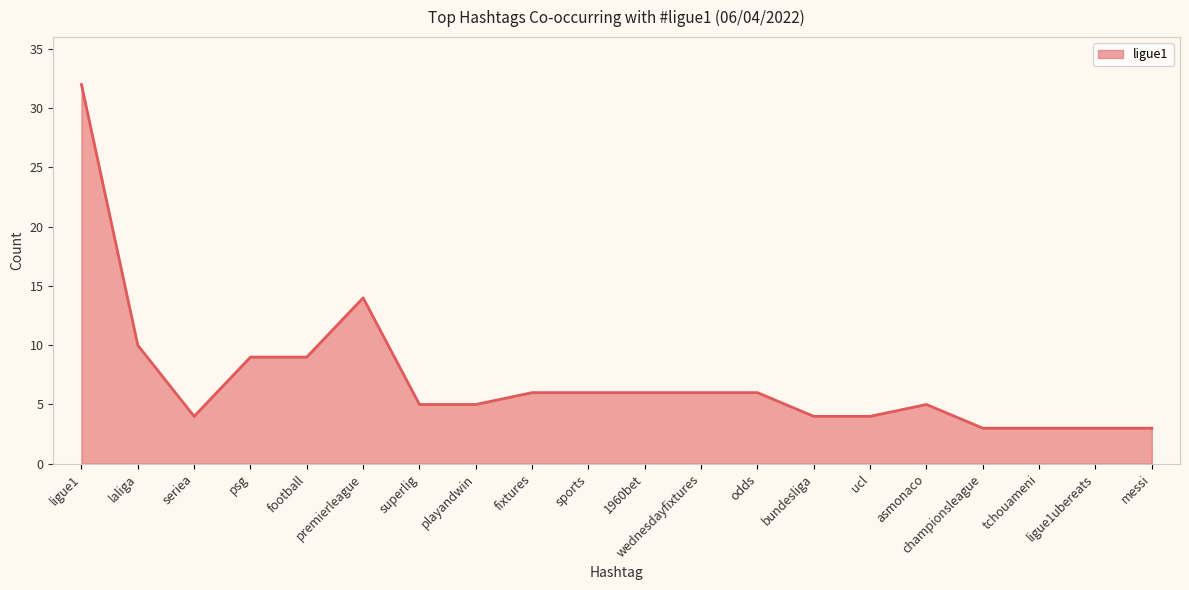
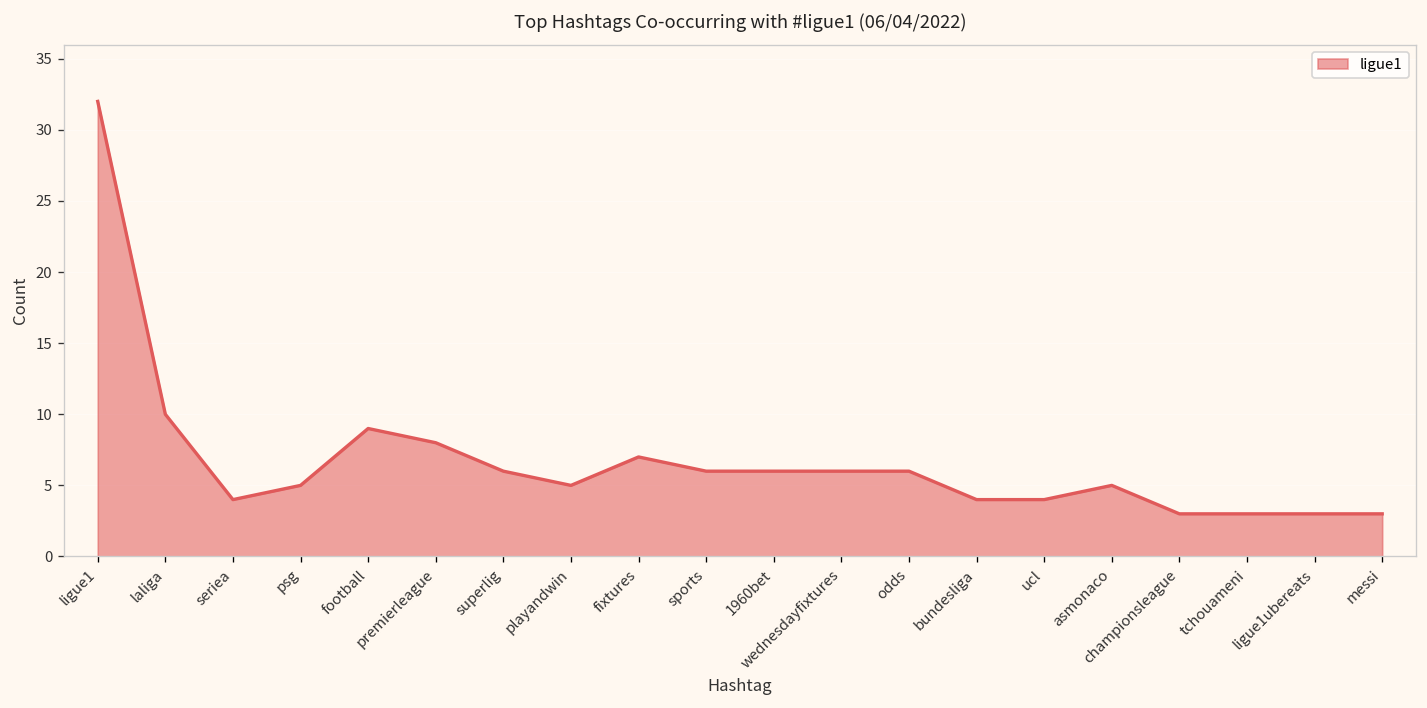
psg: 9 -> 5
premierleague: 14 -> 8
superlig: 5 -> 6
fixtures: 6 -> 7
